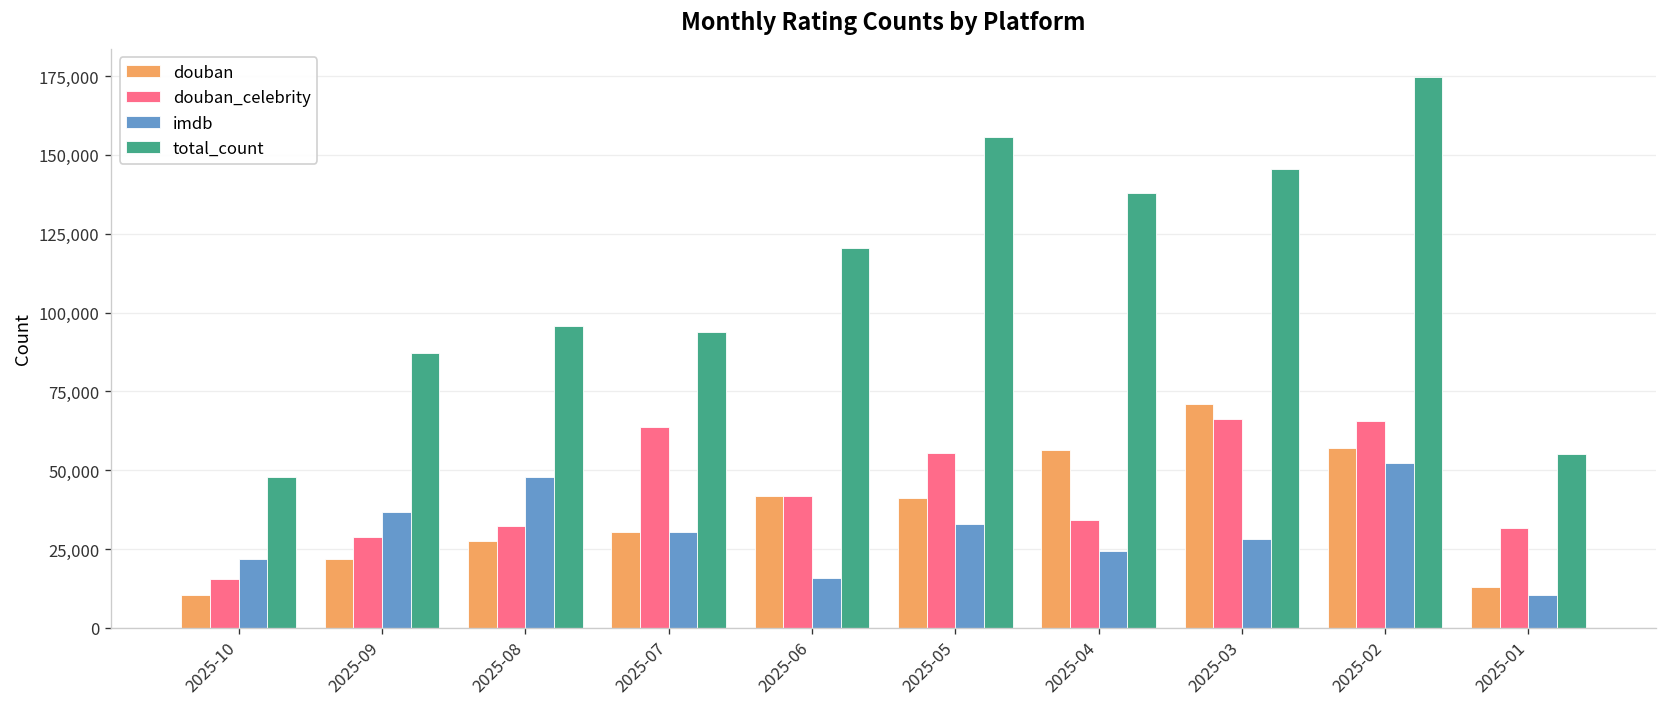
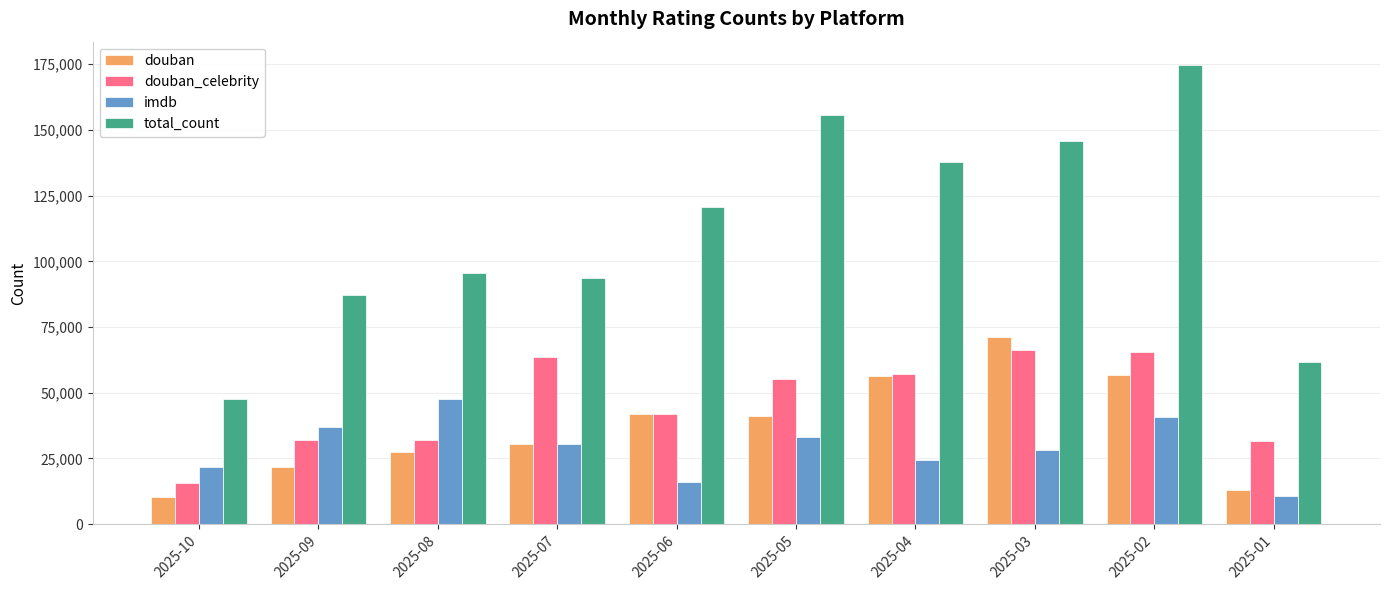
douban_celebrity, 2025-09: 29,000 -> 32,000
douban_celebrity, 2025-04: 34,000 -> 57,000
imdb, 2025-02: 52,000 -> 41,000
total_count, 2025-01: 55,000 -> 62,000
